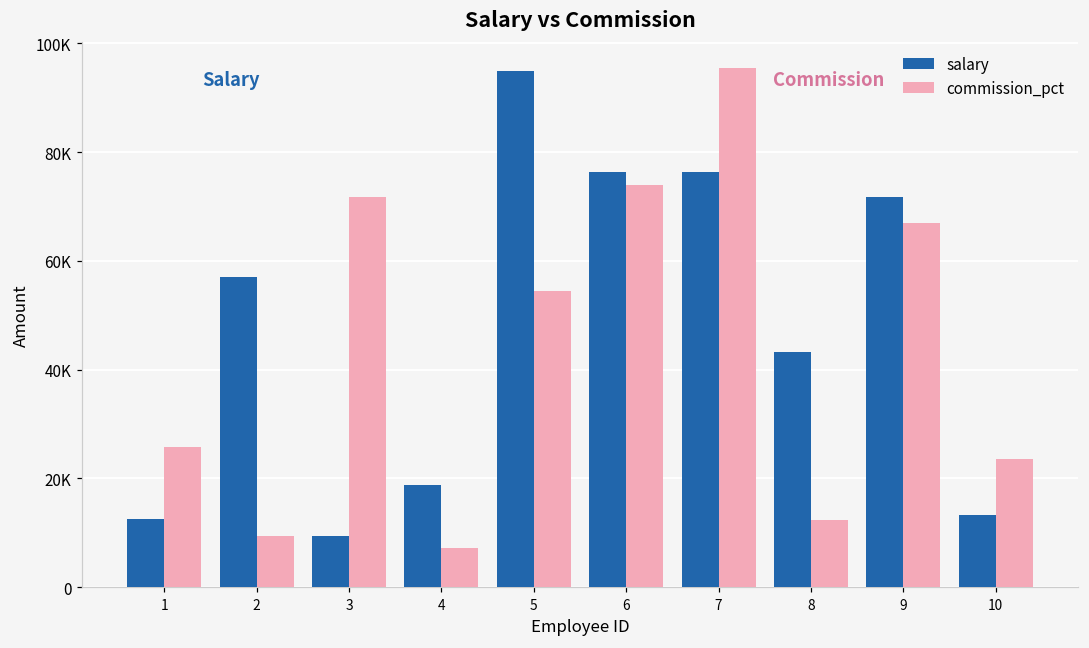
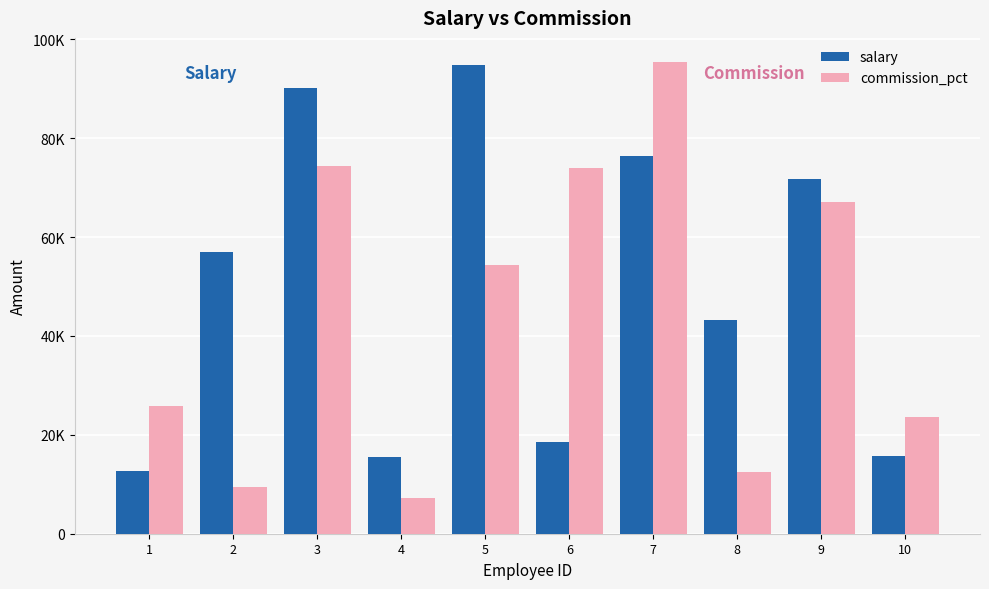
salary, 3: 9000 -> 90000
commission_pct, 3: 72000 -> 74000
salary, 4: 19000 -> 15000
salary, 6: 76000 -> 19000
salary, 10: 13000 -> 16000
